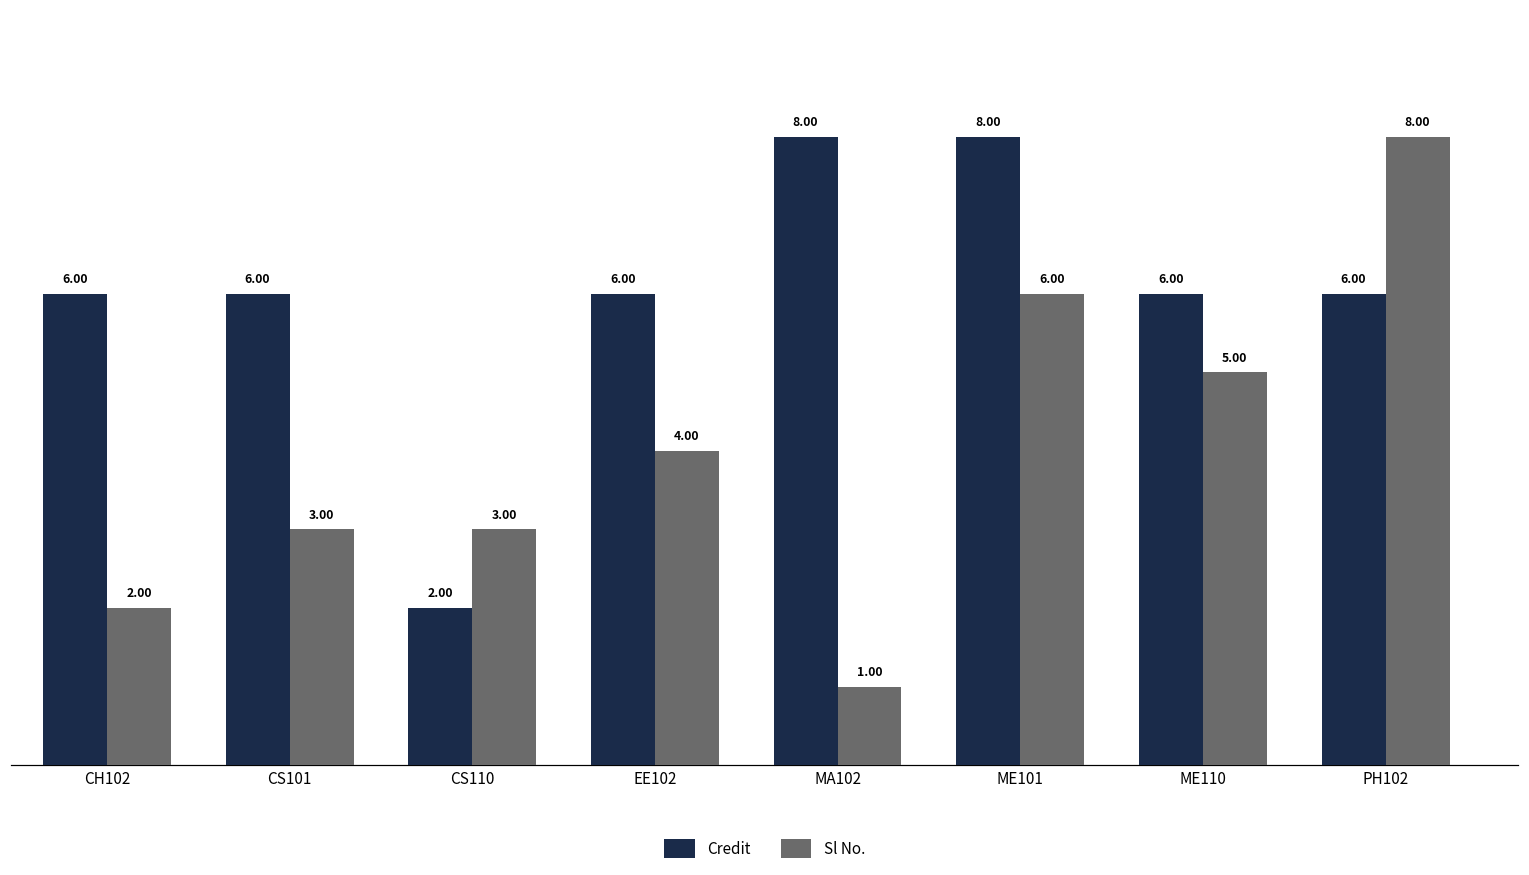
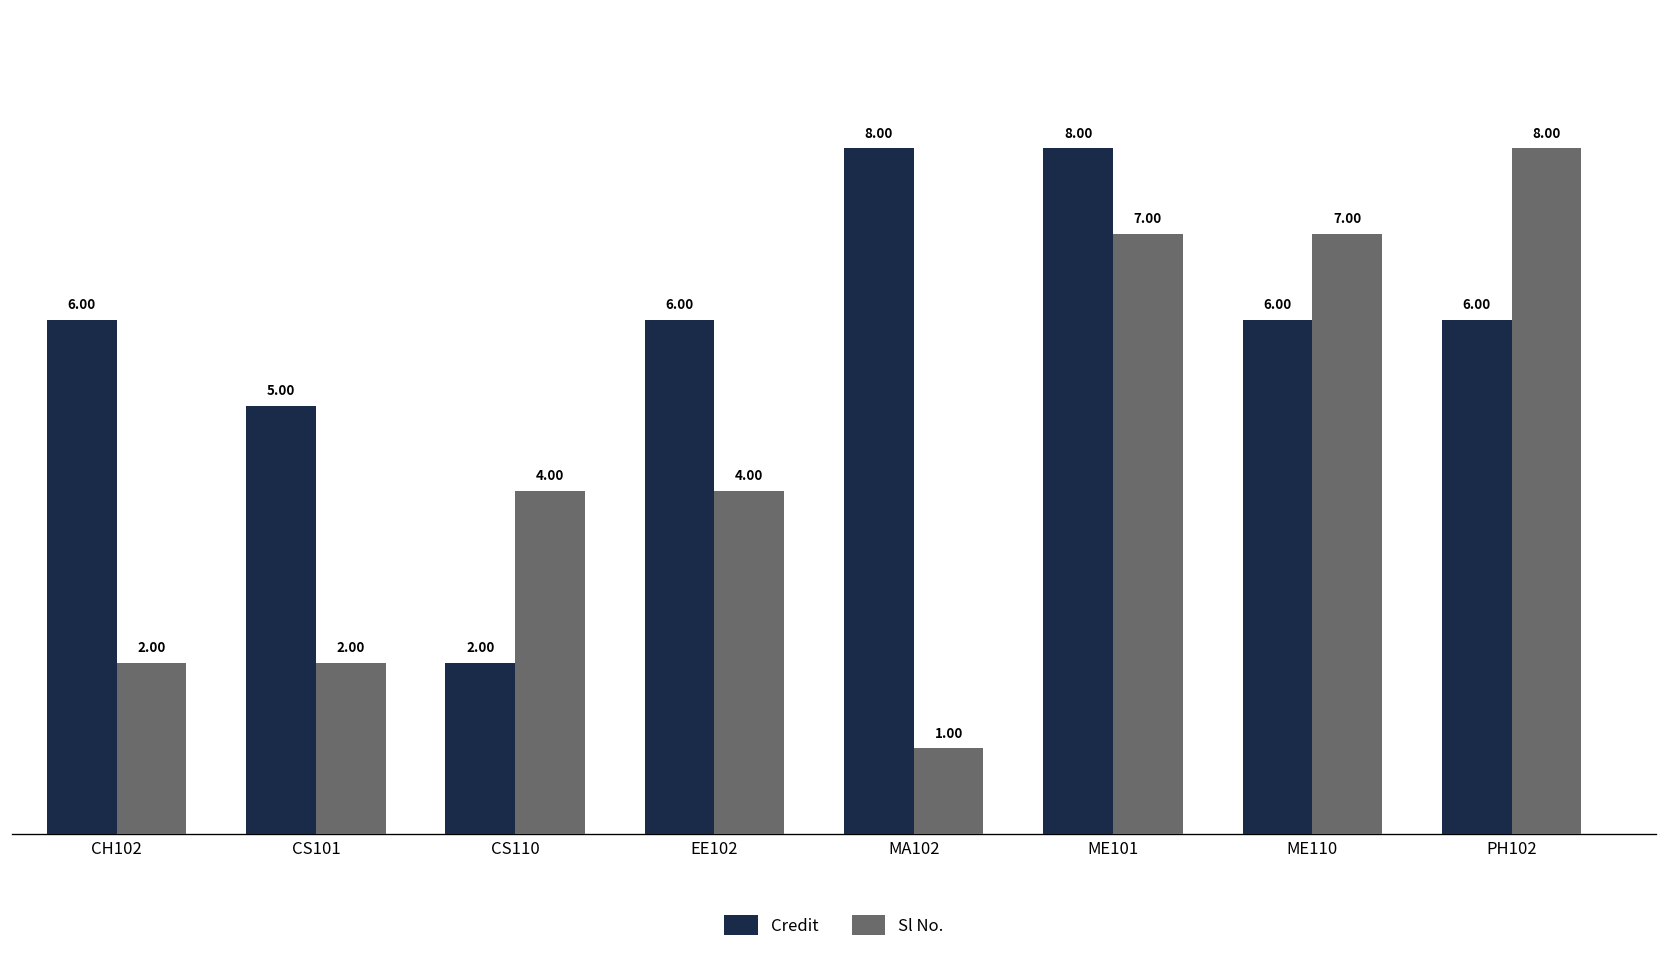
Credit, CS101: 6.00 -> 5.00
Sl No., CS101: 3.00 -> 2.00
Sl No., CS110: 3.00 -> 4.00
Sl No., ME101: 6.00 -> 7.00
Sl No., ME110: 5.00 -> 7.00
